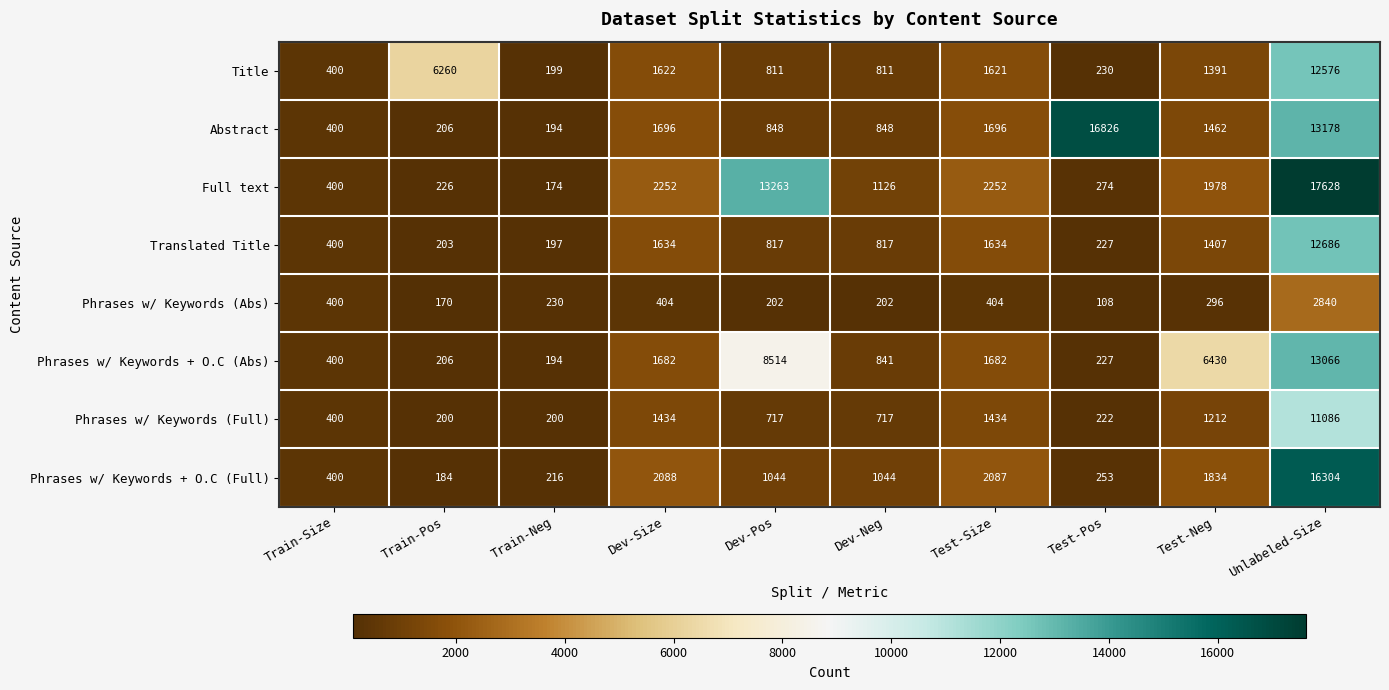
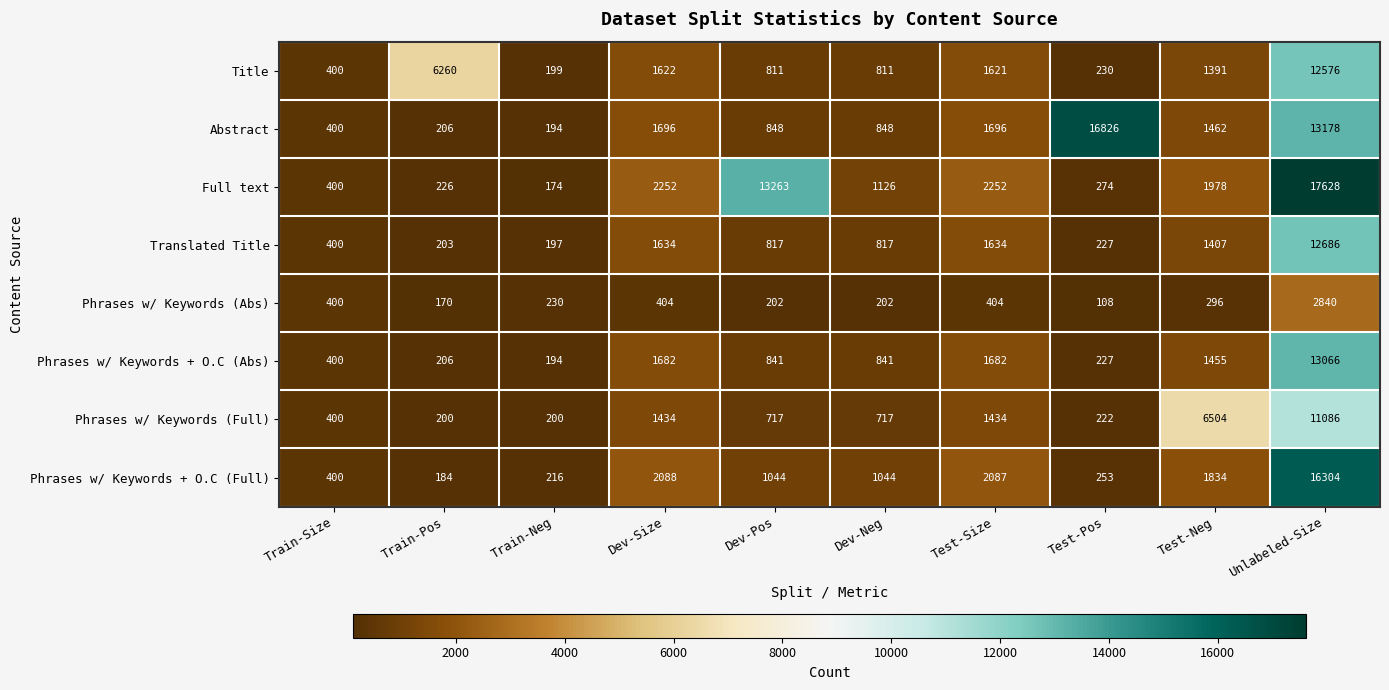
Phrases w/ Keywords + O.C (Abs), Dev-Pos: 8514 -> 841
Phrases w/ Keywords + O.C (Abs), Test-Neg: 6430 -> 1455
Phrases w/ Keywords (Full), Test-Neg: 1212 -> 6504
